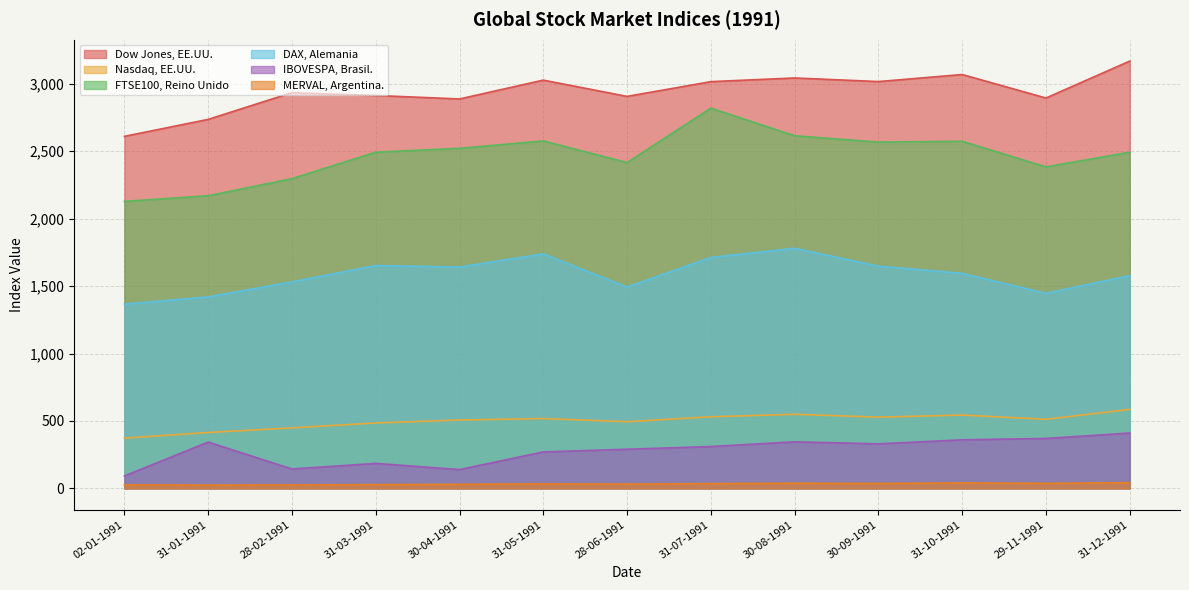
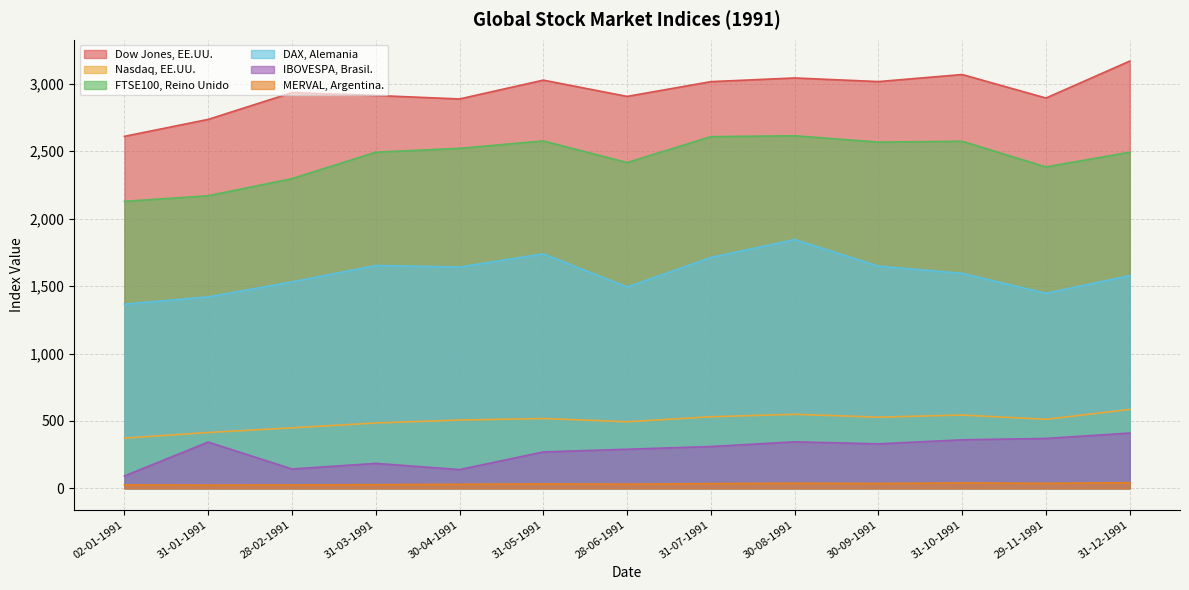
FTSE100, Reino Unido, 31-07-1991: 2,820 -> 2,610
DAX, Alemania, 30-08-1991: 1,780 -> 1,850
